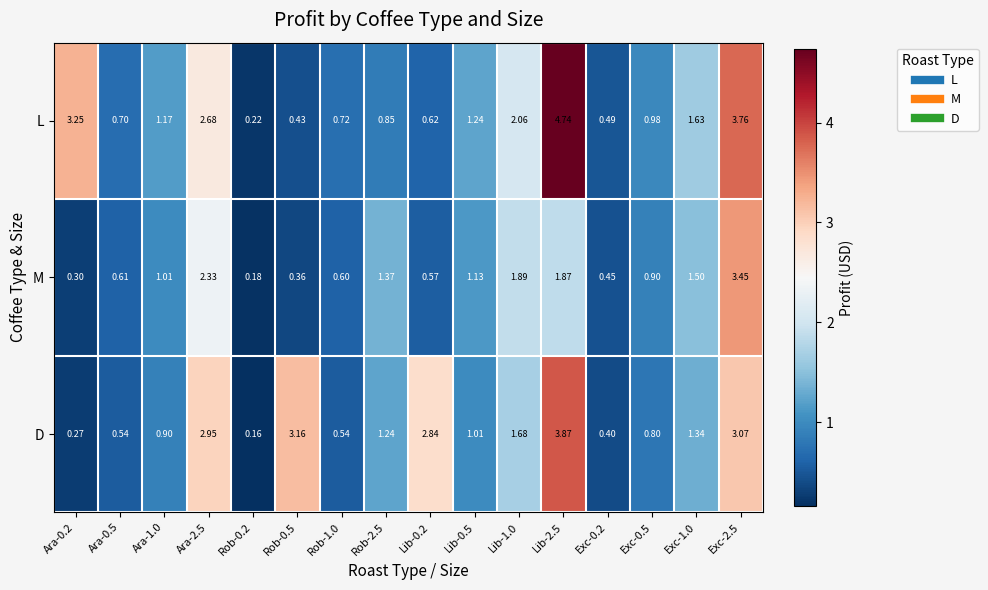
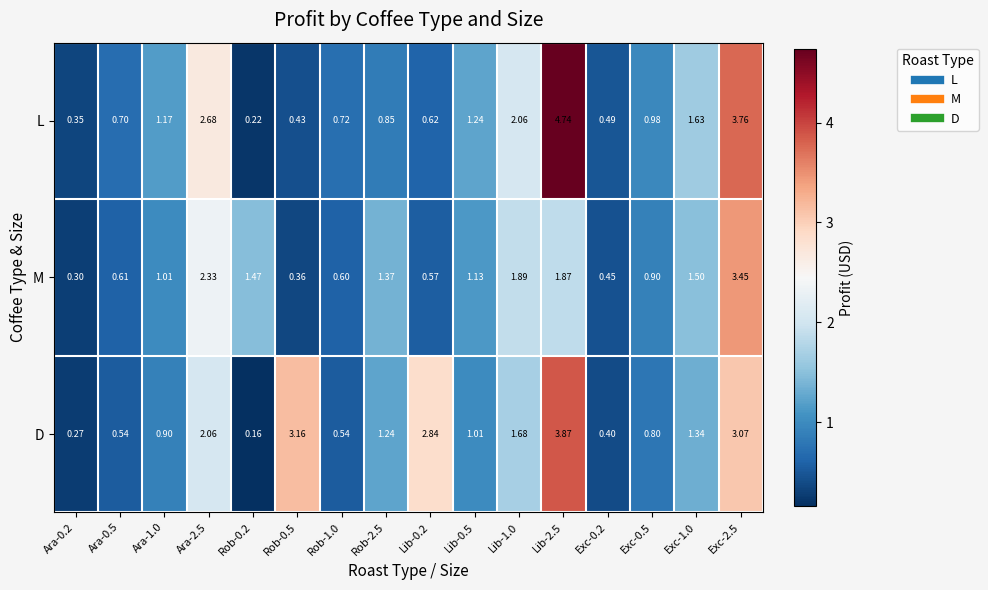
L, Ara-0.2: 3.25 -> 0.35
M, Rob-0.2: 0.18 -> 1.47
D, Ara-2.5: 2.95 -> 2.06
